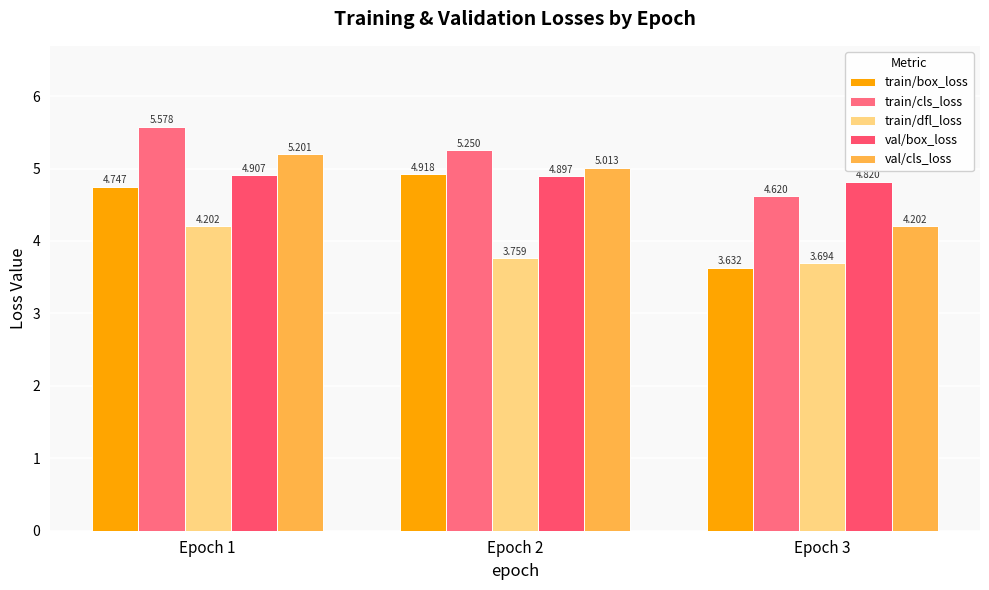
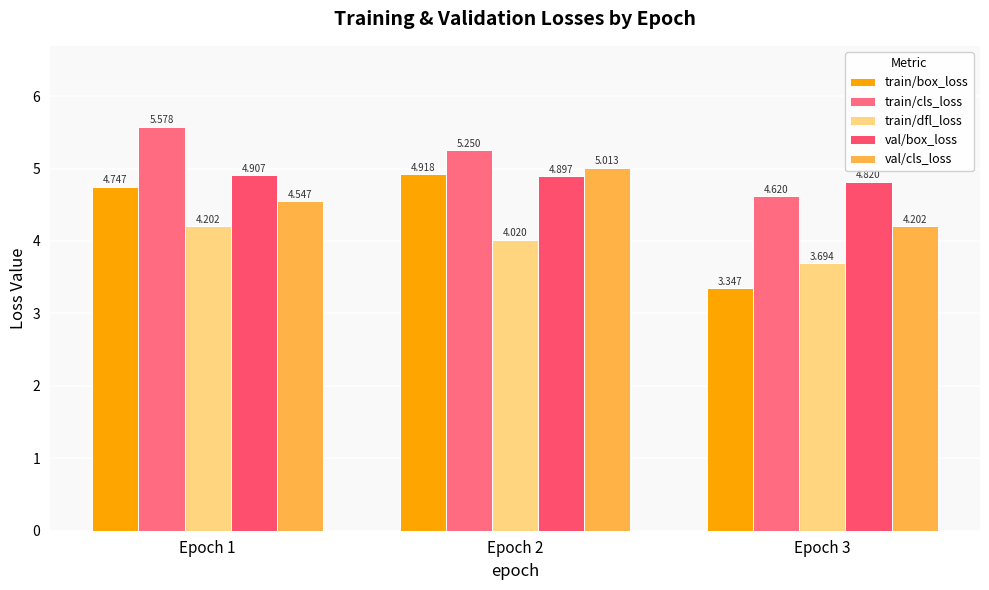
val/cls_loss, Epoch 1: 5.201 -> 4.547
train/dfl_loss, Epoch 2: 3.759 -> 4.020
train/box_loss, Epoch 3: 3.632 -> 3.347
